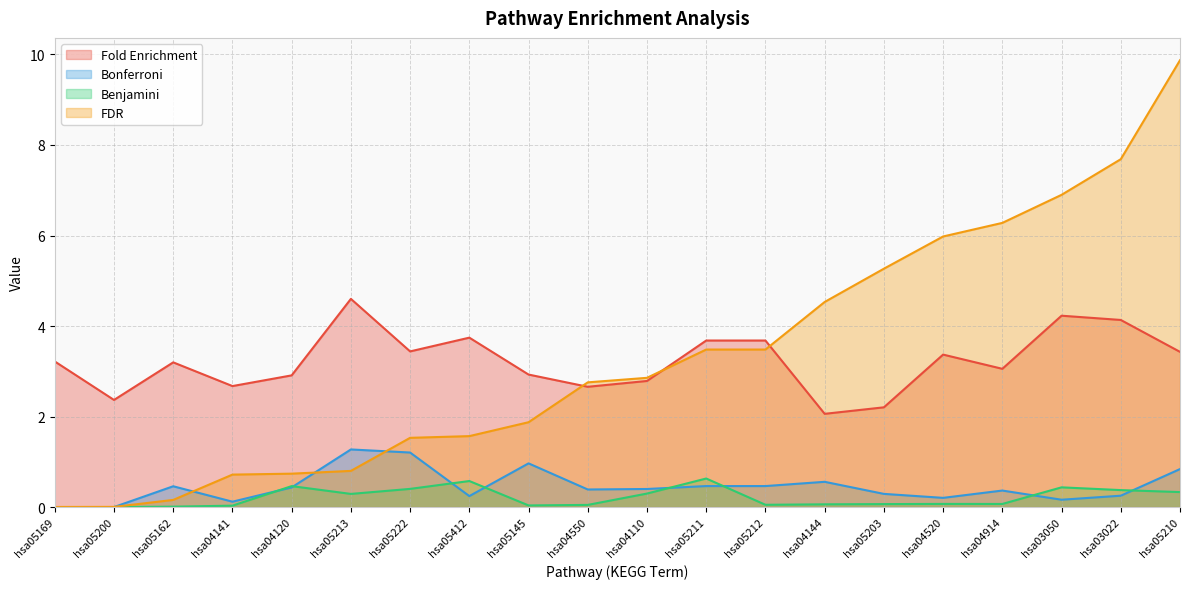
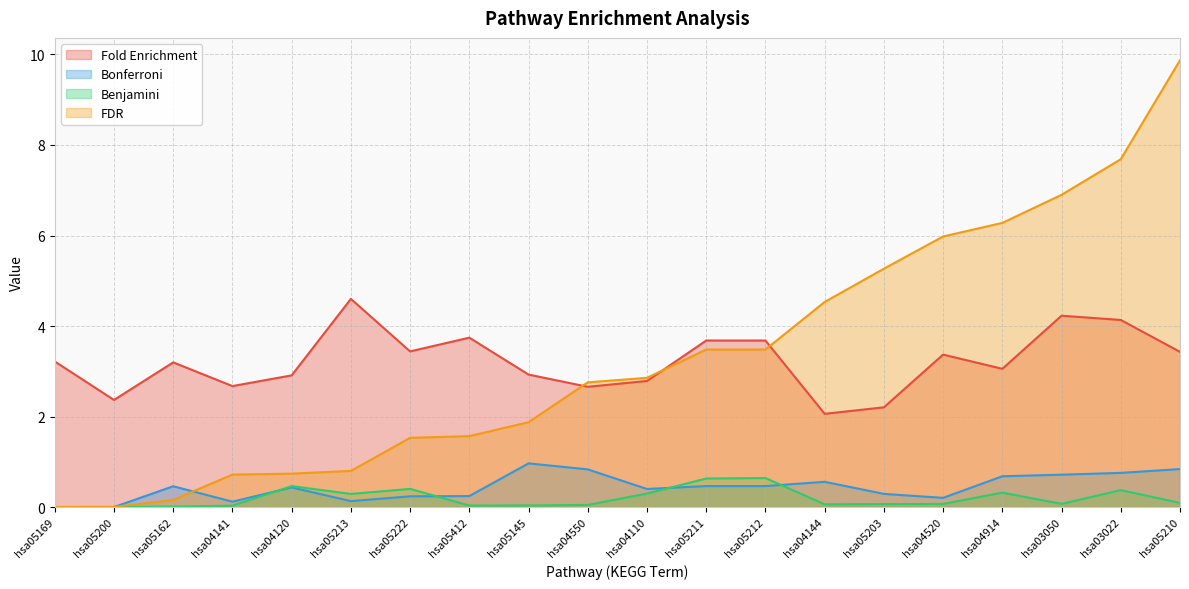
Bonferroni, hsa05213: 1.3 -> 0.1
Bonferroni, hsa05222: 1.2 -> 0.2
Benjamini, hsa05412: 0.6 -> 0.0
Bonferroni, hsa04550: 0.4 -> 0.8
Benjamini, hsa05212: 0.1 -> 0.6
Bonferroni, hsa04914: 0.4 -> 0.7
Benjamini, hsa04914: 0.1 -> 0.3
Bonferroni, hsa03050: 0.2 -> 0.7
Benjamini, hsa03050: 0.4 -> 0.1
Bonferroni, hsa03022: 0.3 -> 0.8
Benjamini, hsa05210: 0.3 -> 0.1
